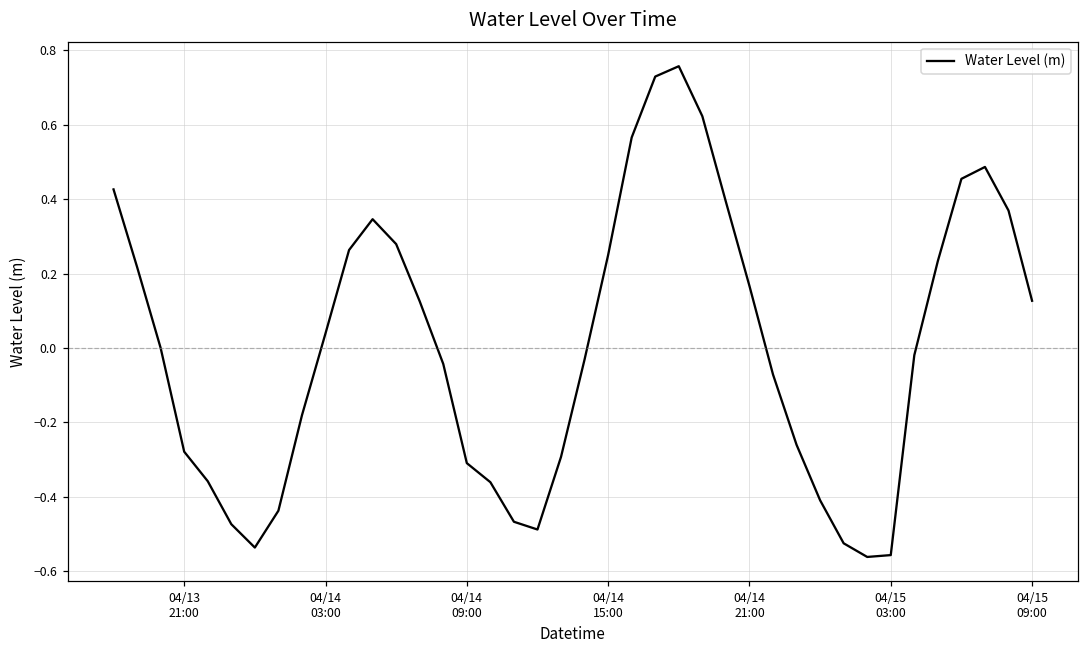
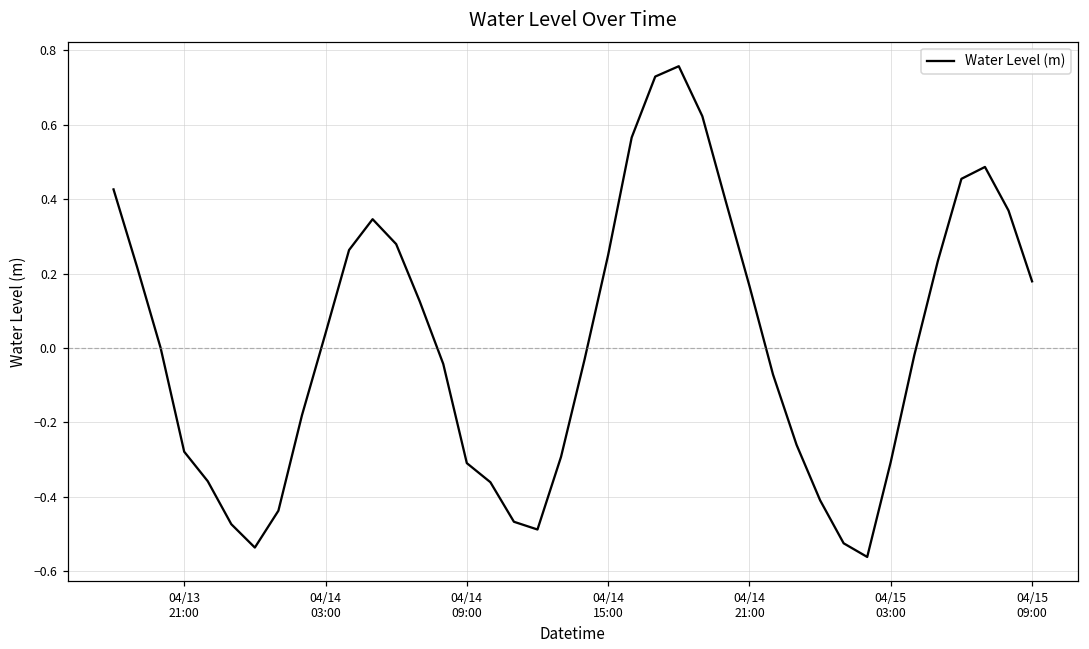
04/15 03:00: -0.56 -> -0.31
04/15 09:00: 0.13 -> 0.18
